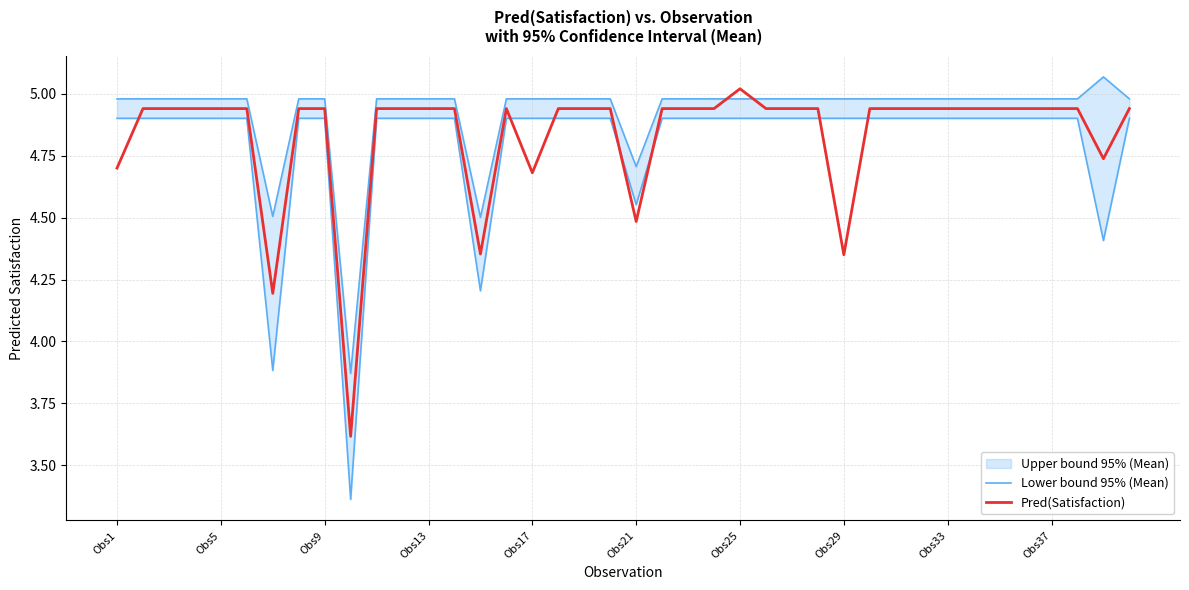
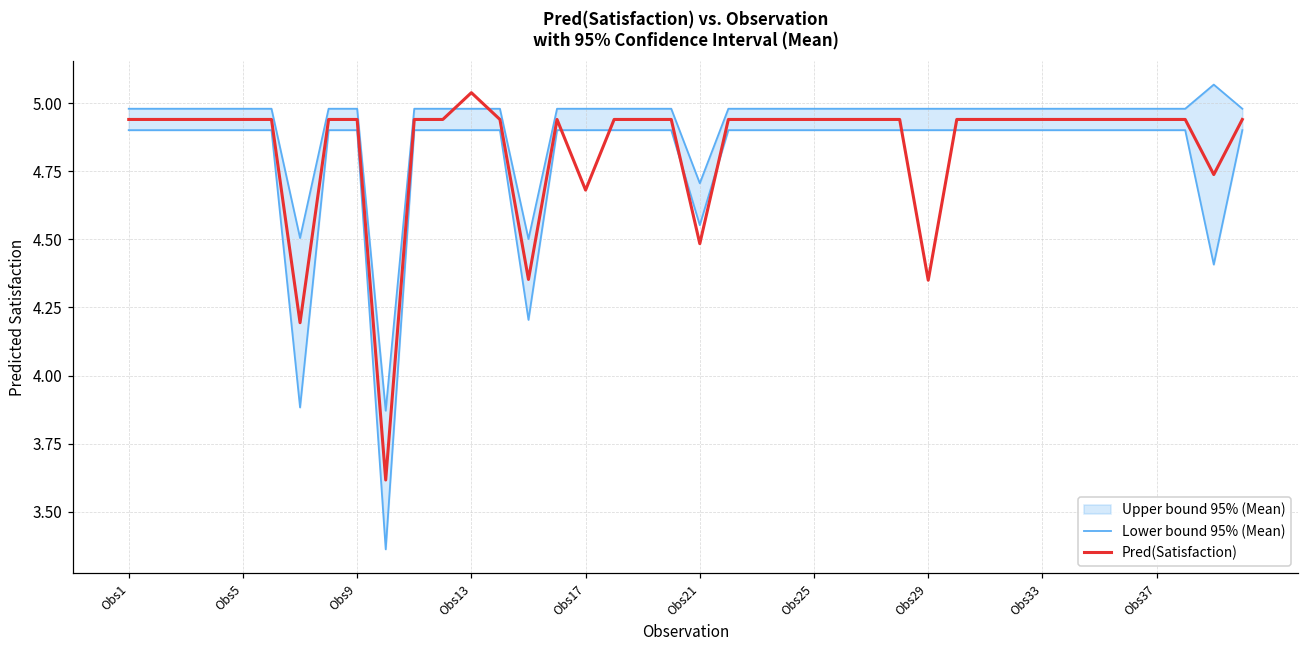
Pred(Satisfaction), Obs1: 4.70 -> 4.94
Pred(Satisfaction), Obs13: 4.94 -> 5.04
Pred(Satisfaction), Obs25: 5.02 -> 4.94
